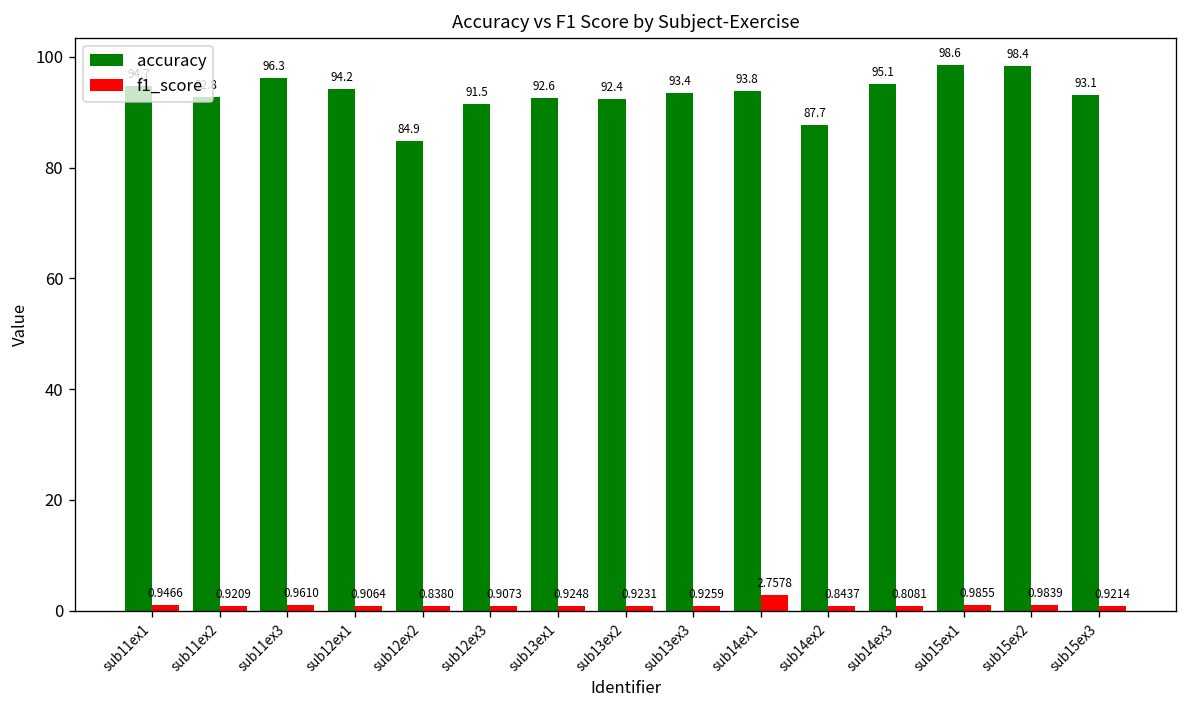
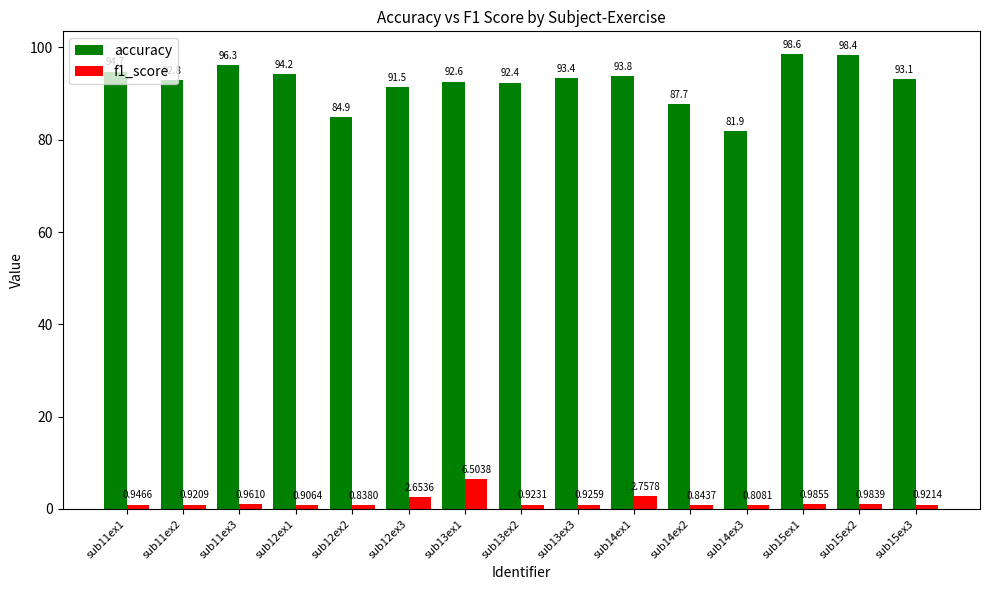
f1_score, sub12ex3: 0.9073 -> 2.6536
f1_score, sub13ex1: 0.9248 -> 6.5038
accuracy, sub14ex3: 95.1 -> 81.9
